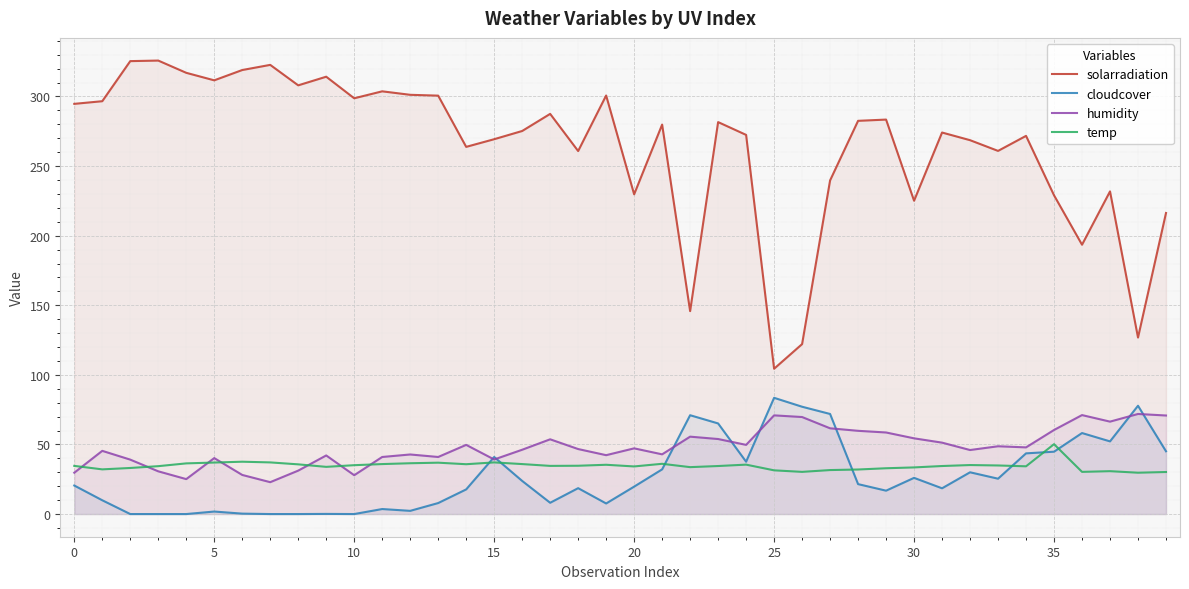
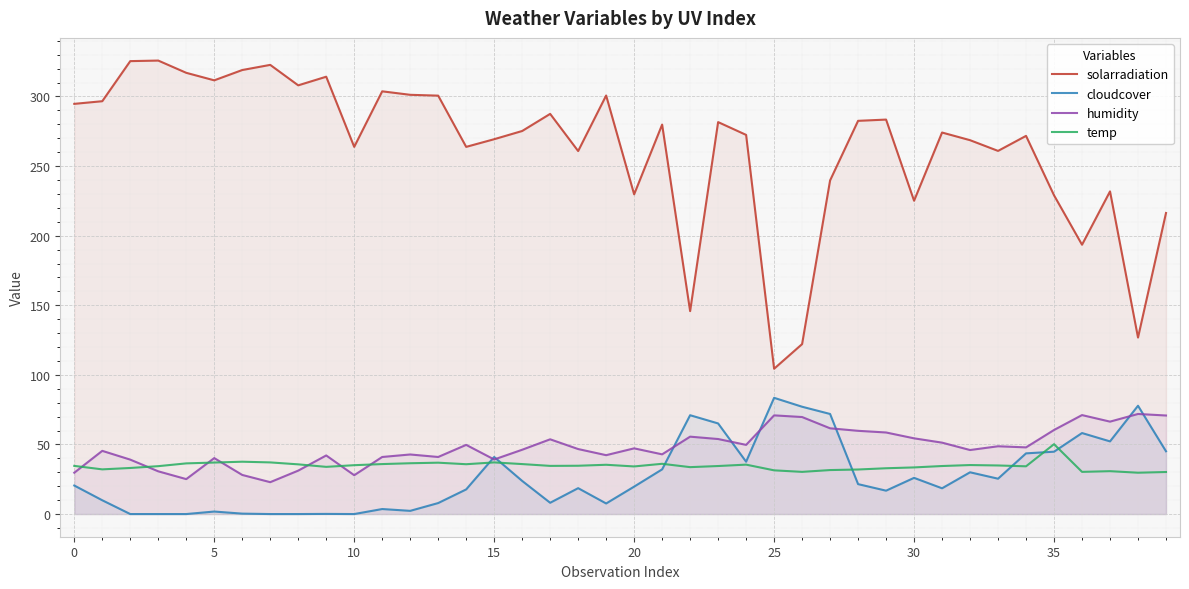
solarradiation, 10: 299 -> 264
